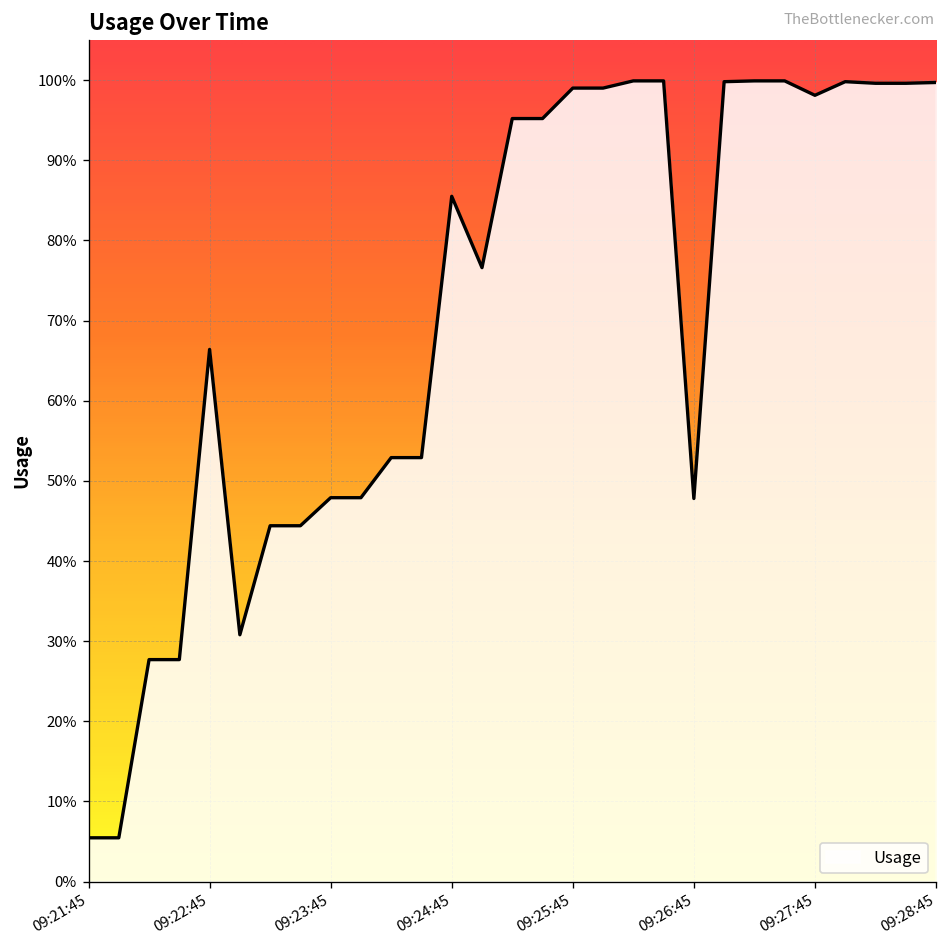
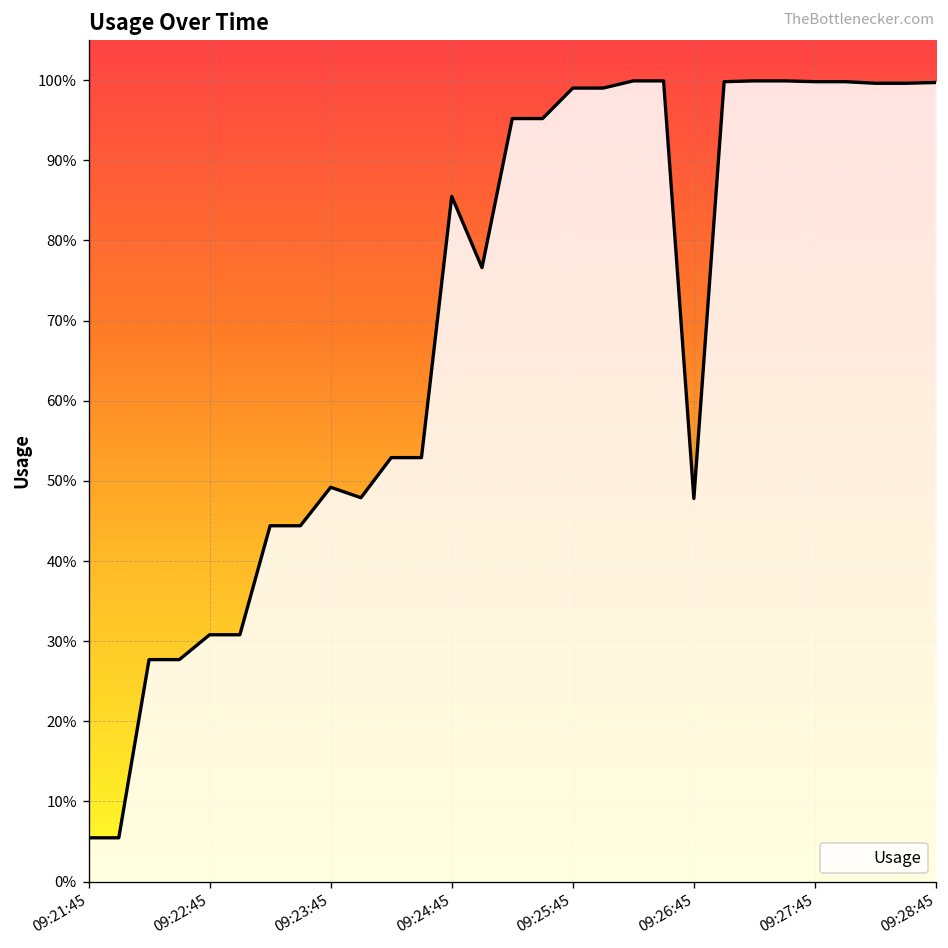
09:22:45: 66% -> 31%
09:23:45: 48% -> 49%
09:27:45: 98% -> 100%
